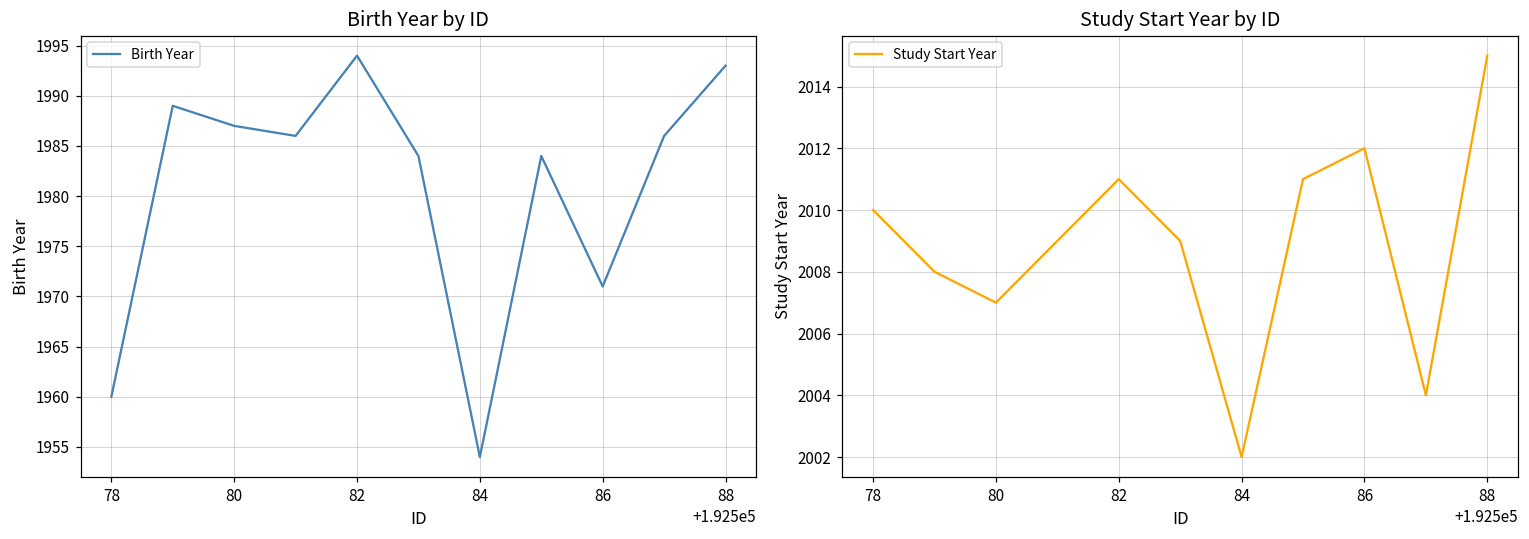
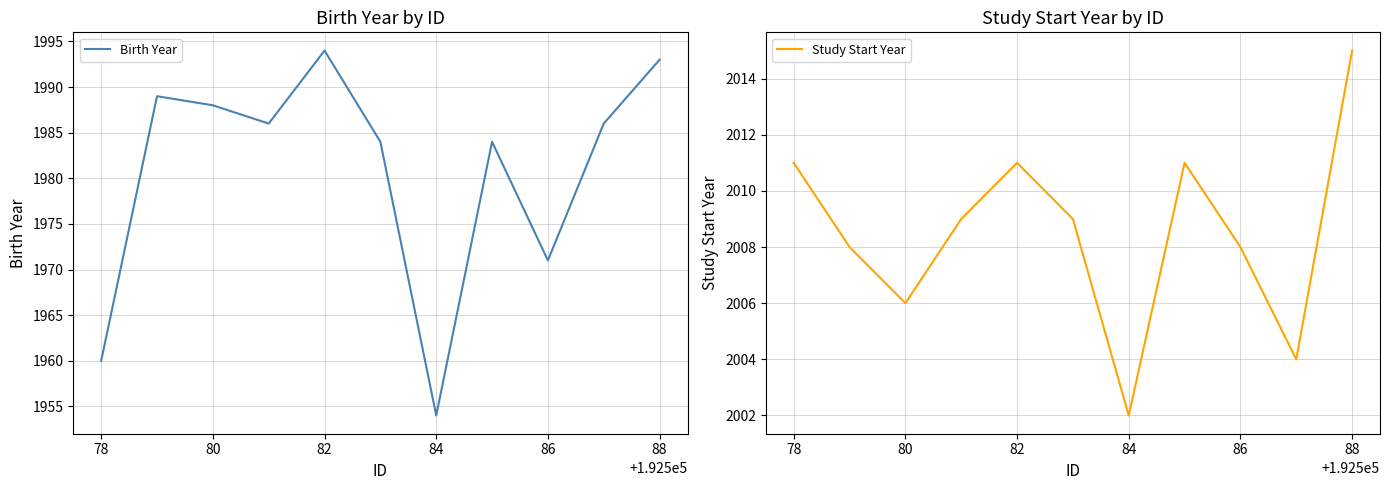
Birth Year by ID, 80: 1987 -> 1988
Study Start Year by ID, 78: 2010 -> 2011
Study Start Year by ID, 80: 2007 -> 2006
Study Start Year by ID, 86: 2012 -> 2008
